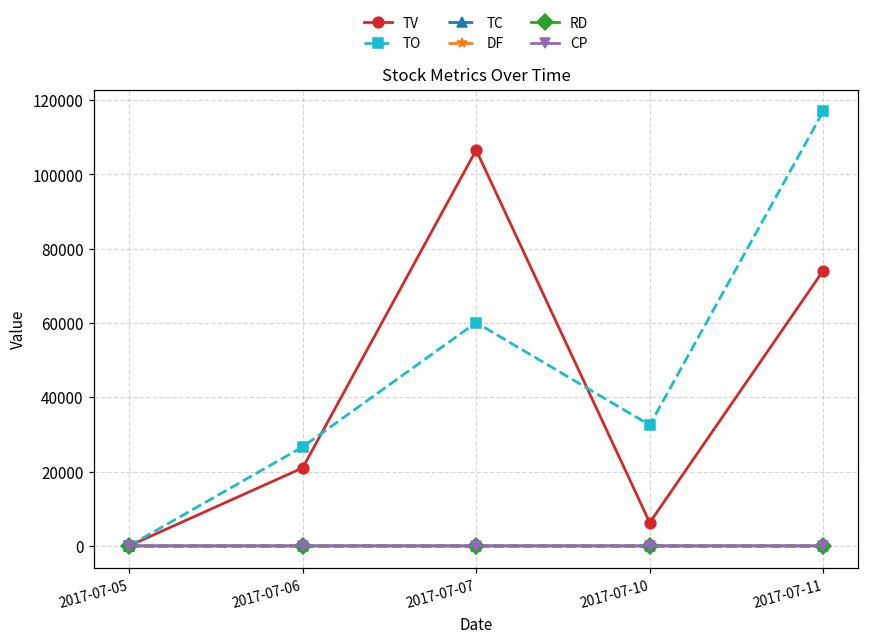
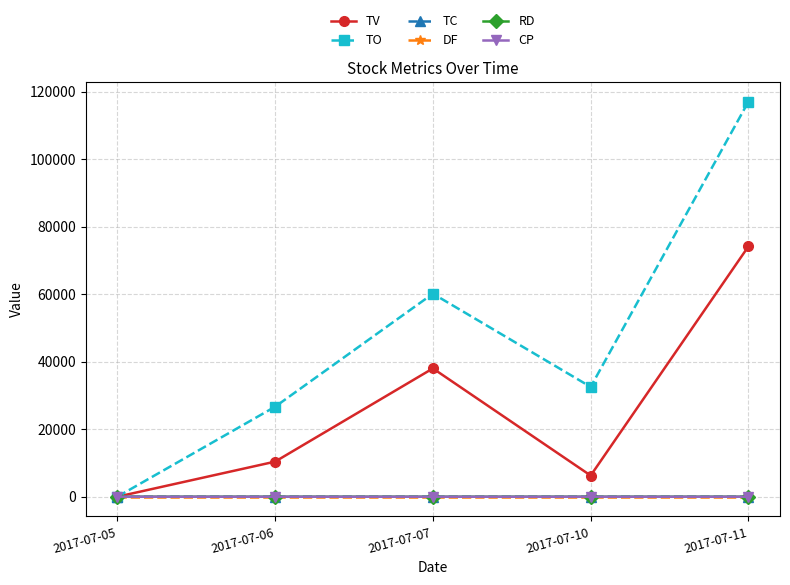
TV, 2017-07-06: 21000 -> 10000
TV, 2017-07-07: 107000 -> 38000
